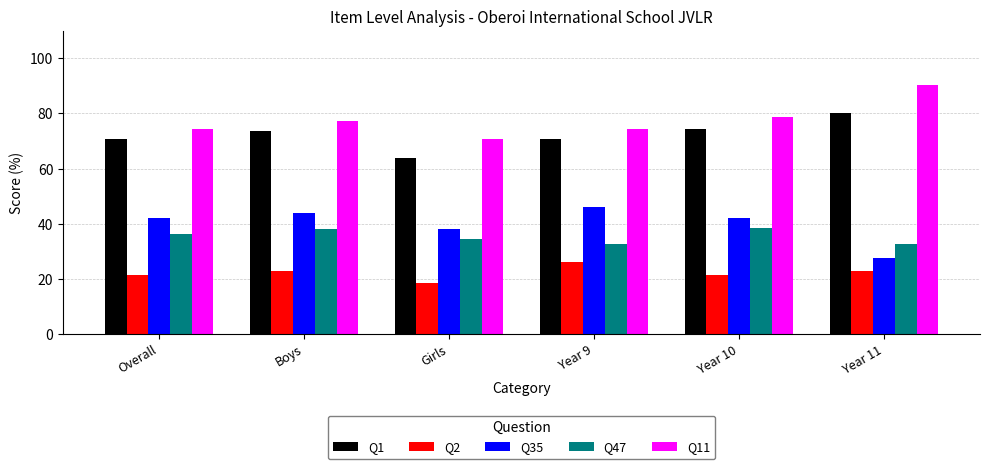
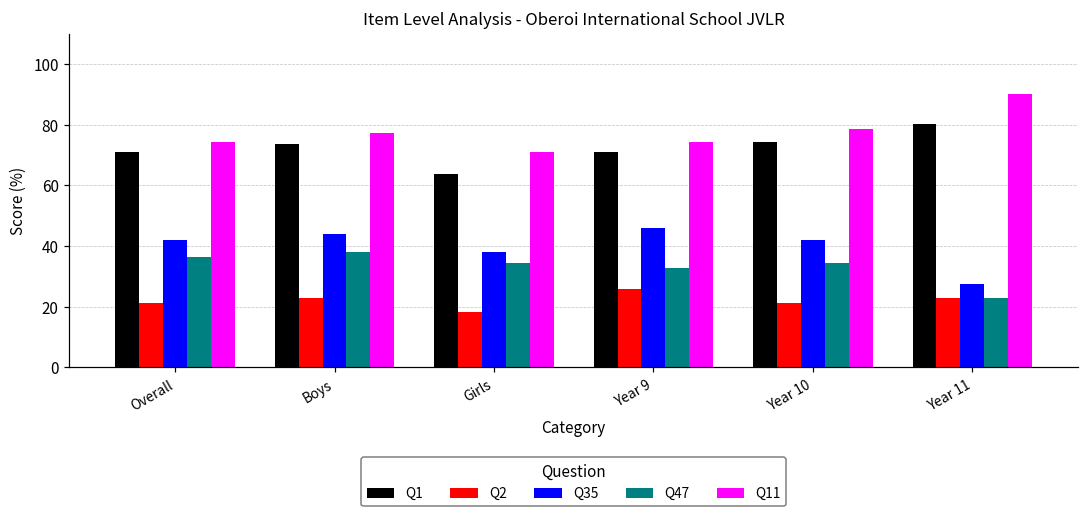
Q47, Year 10: 38 -> 35
Q47, Year 11: 33 -> 23
